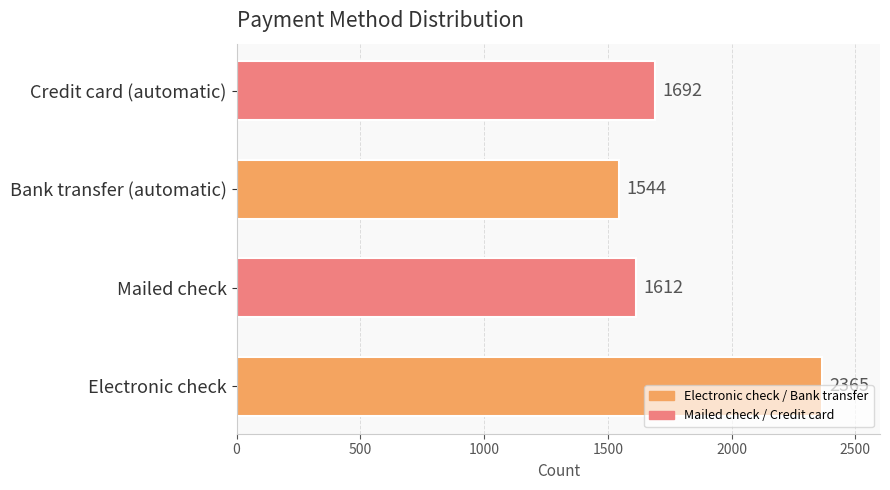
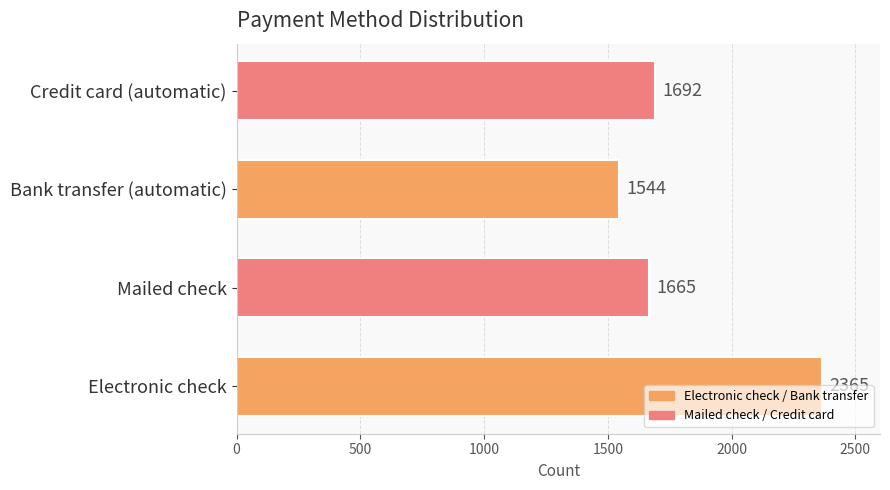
Mailed check: 1612 -> 1665
